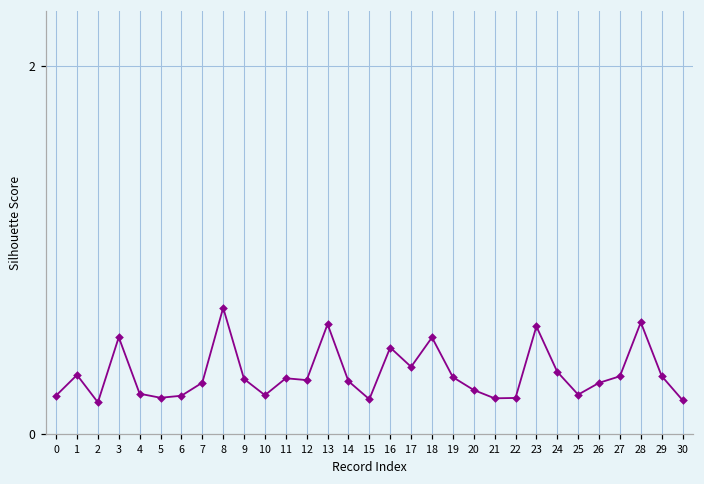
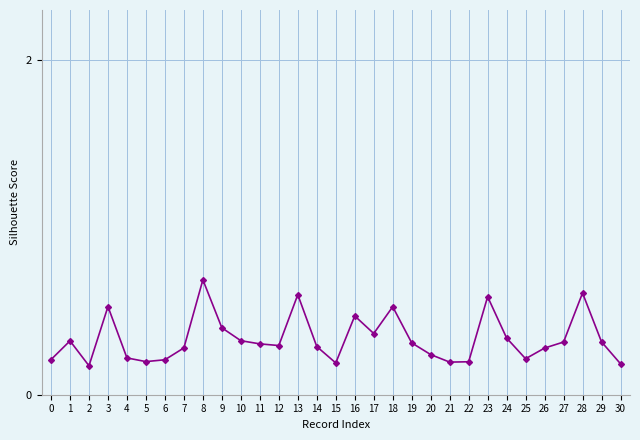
9: 0.3 -> 0.4
10: 0.21 -> 0.32
